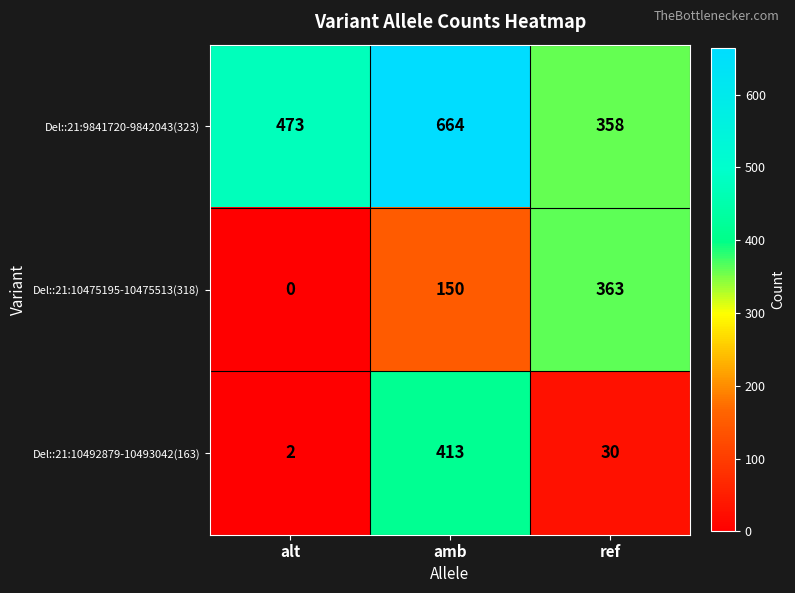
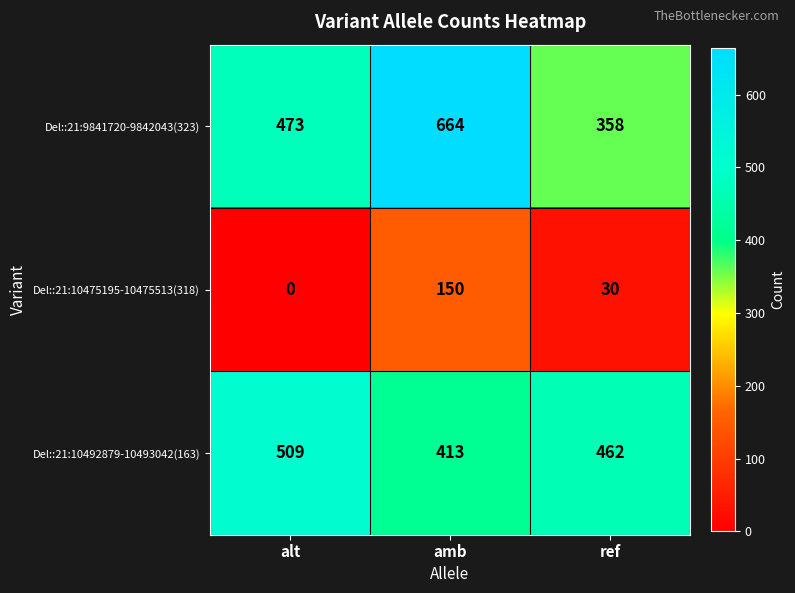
Del::21:10475195-10475513(318), ref: 363 -> 30
Del::21:10492879-10493042(163), alt: 2 -> 509
Del::21:10492879-10493042(163), ref: 30 -> 462
